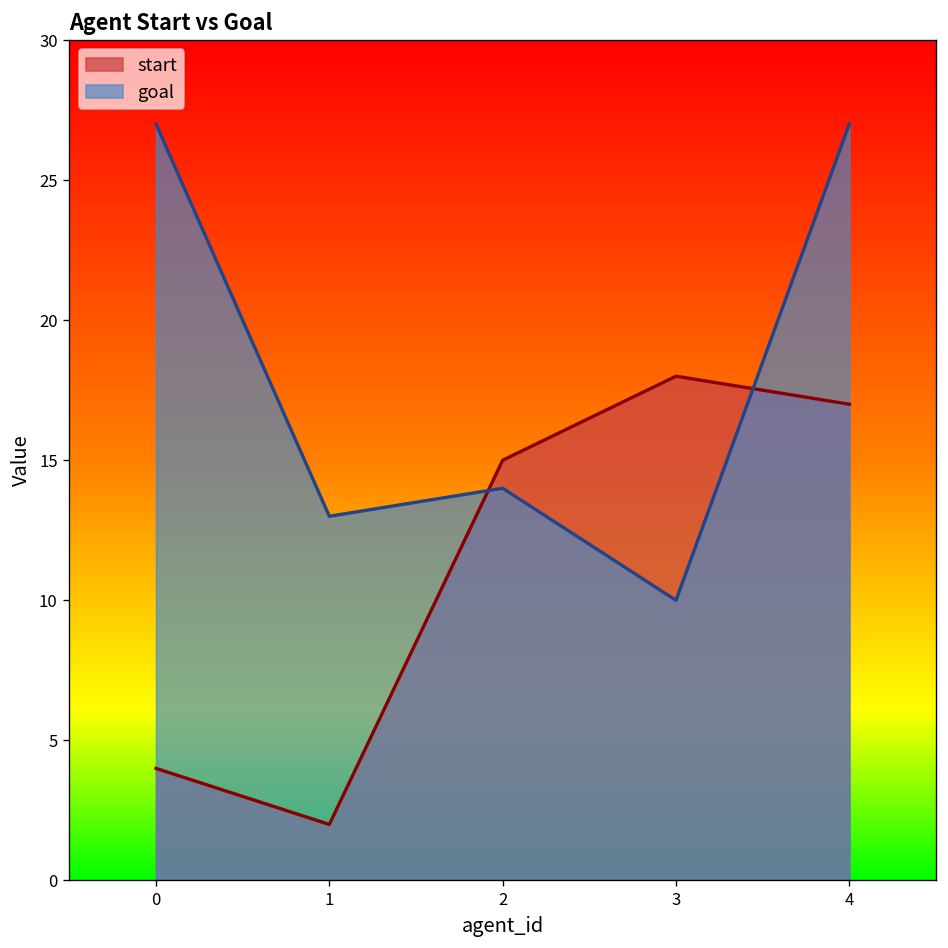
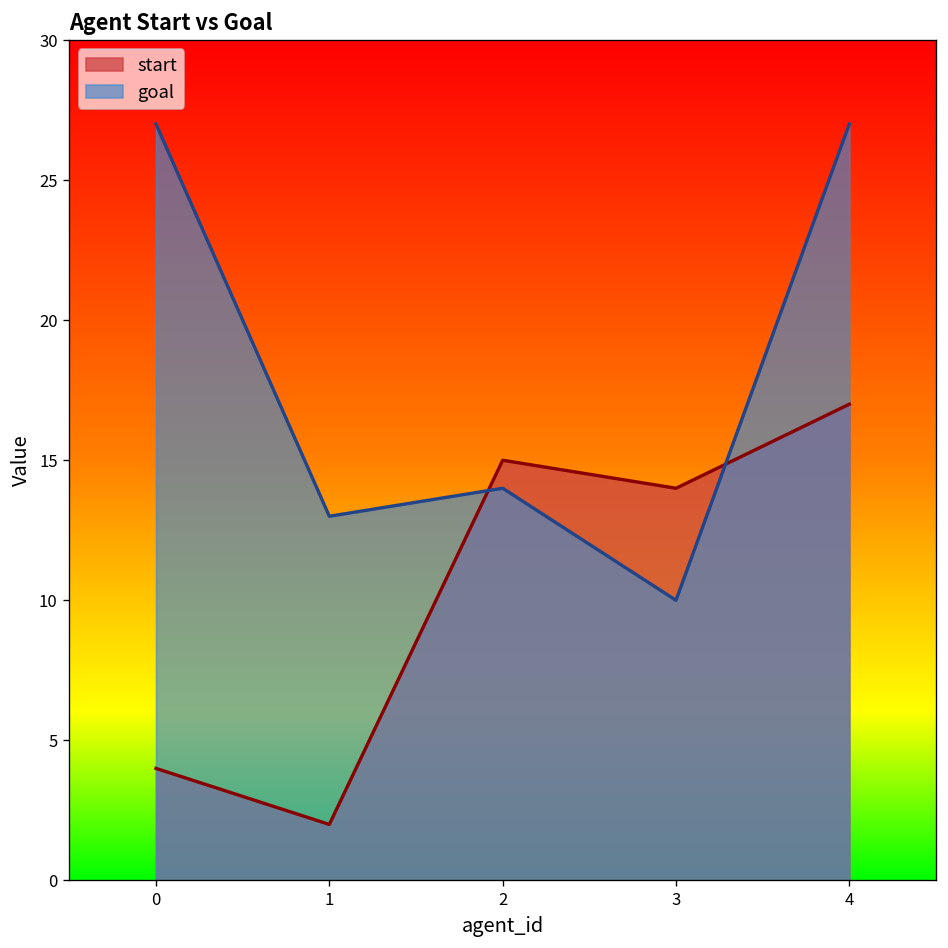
start, 3: 18 -> 14
